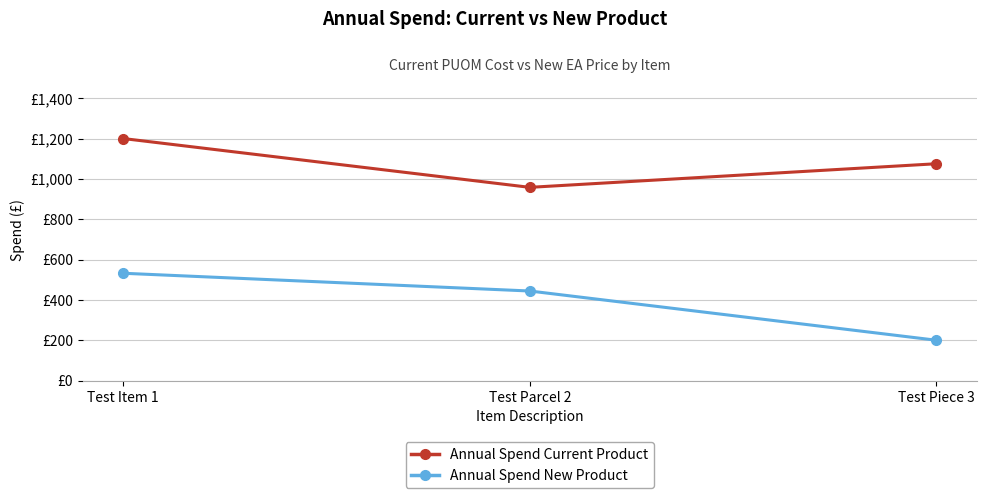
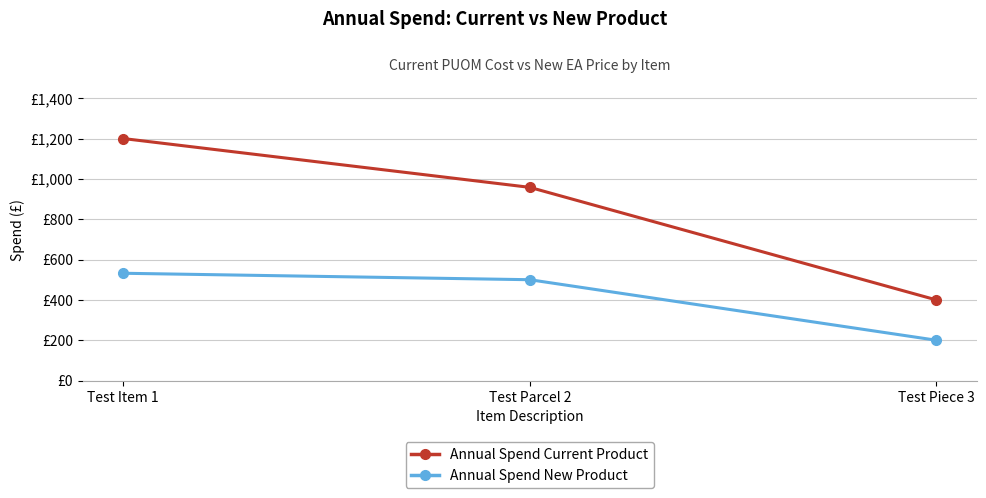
Annual Spend New Product, Test Parcel 2: £440 -> £500
Annual Spend Current Product, Test Piece 3: £1,080 -> £400
